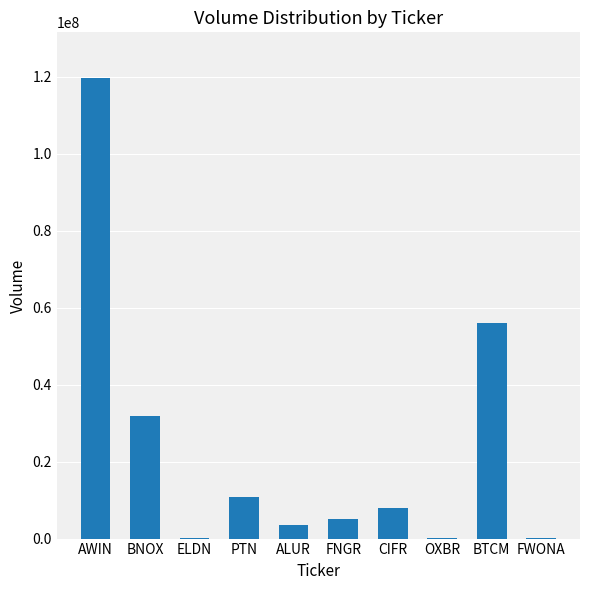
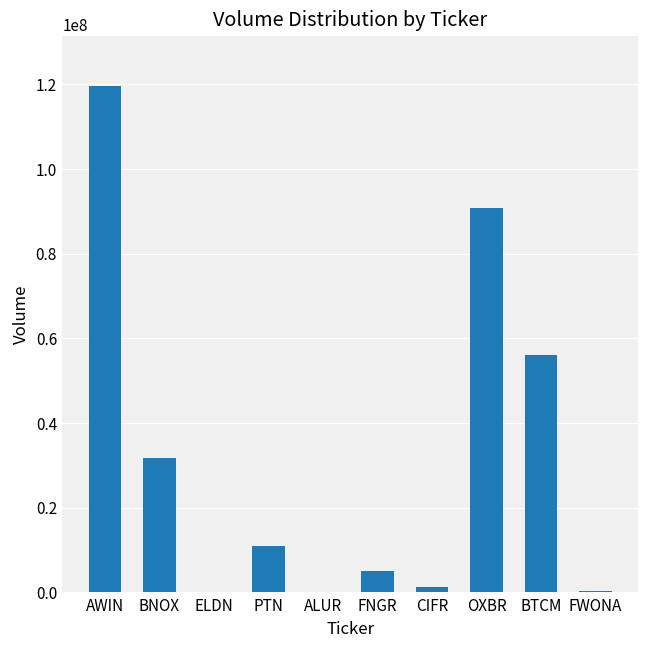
ALUR: 4000000 -> 0
CIFR: 8000000 -> 1000000
OXBR: 0 -> 91000000
